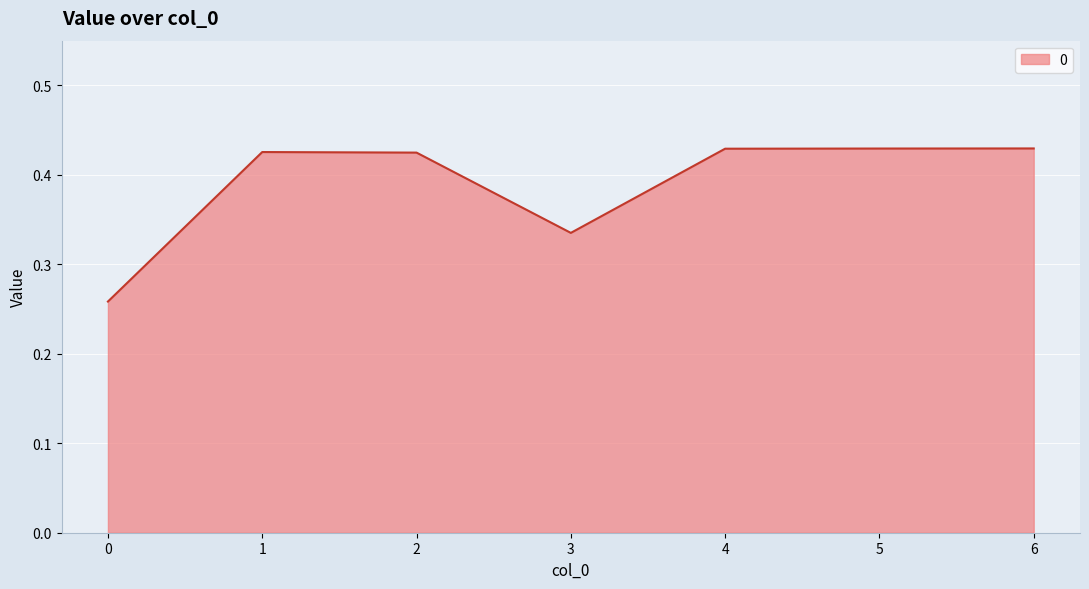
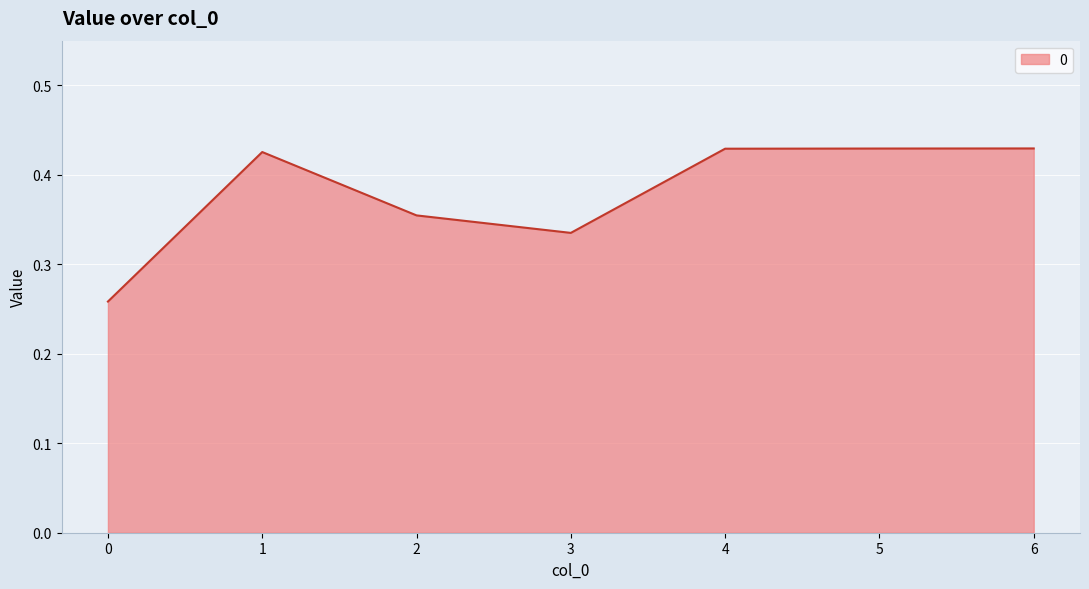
2: 0.42 -> 0.35
